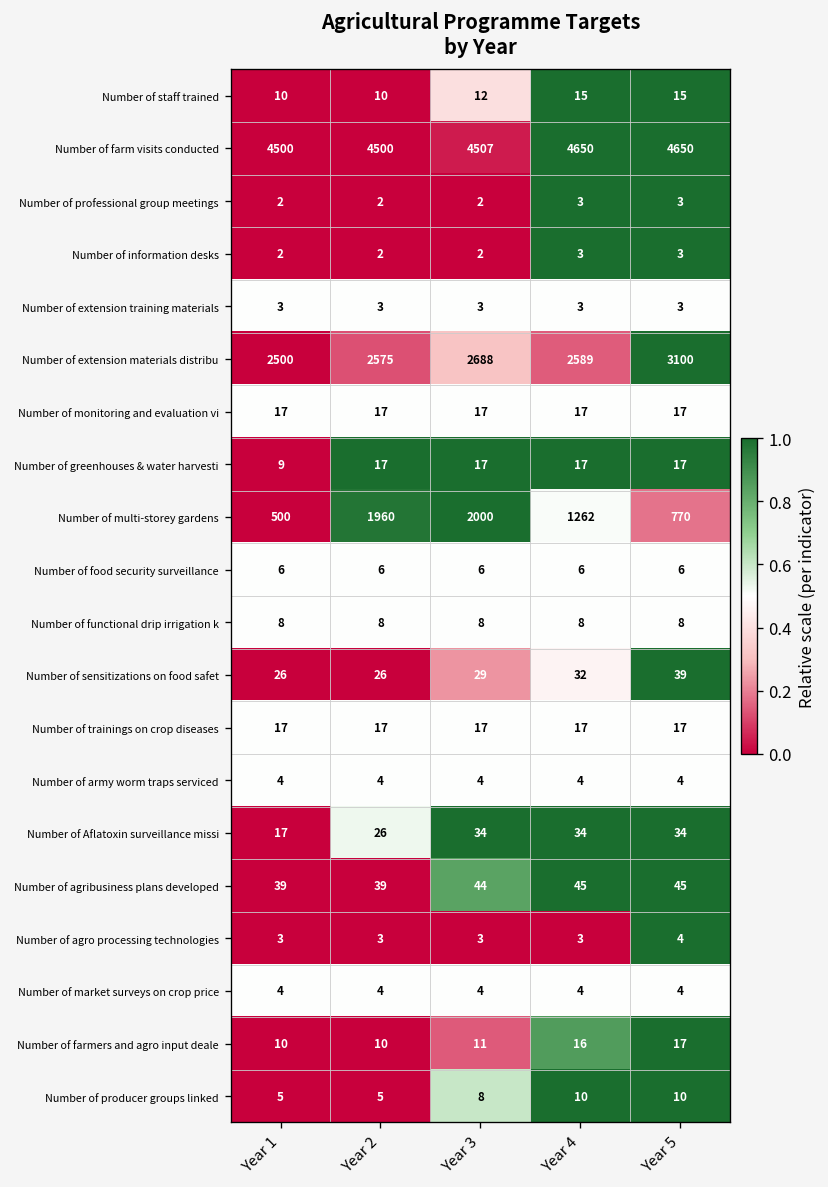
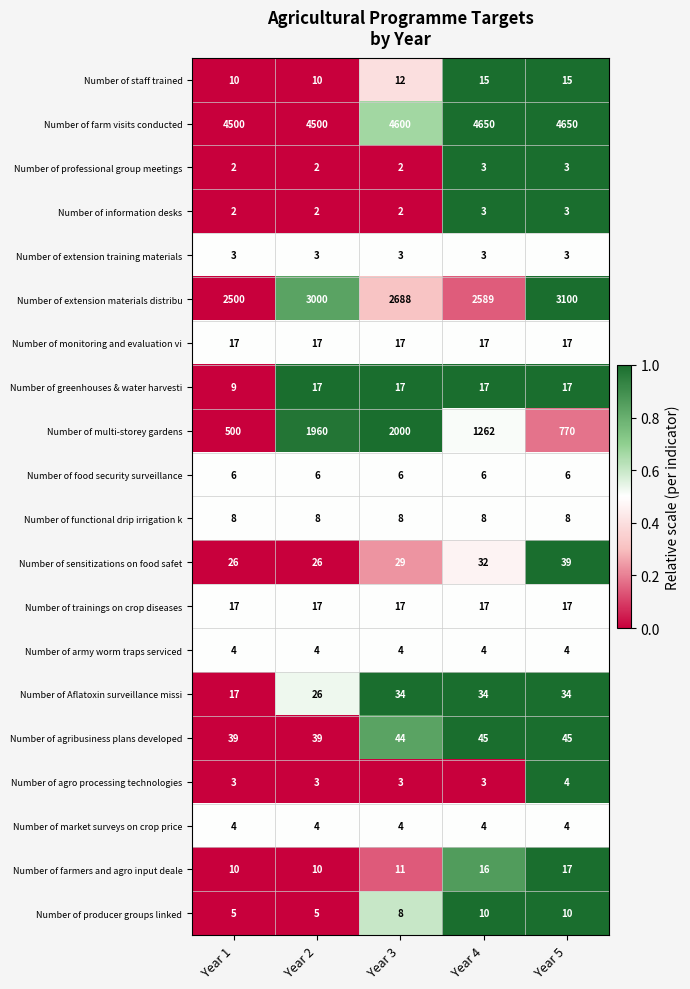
Number of farm visits conducted, Year 3: 4507 -> 4600
Number of extension materials distribu, Year 2: 2575 -> 3000
